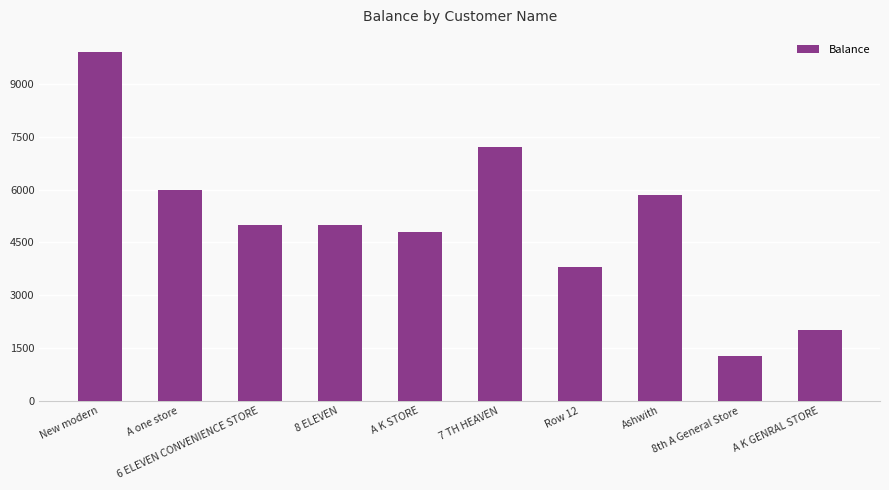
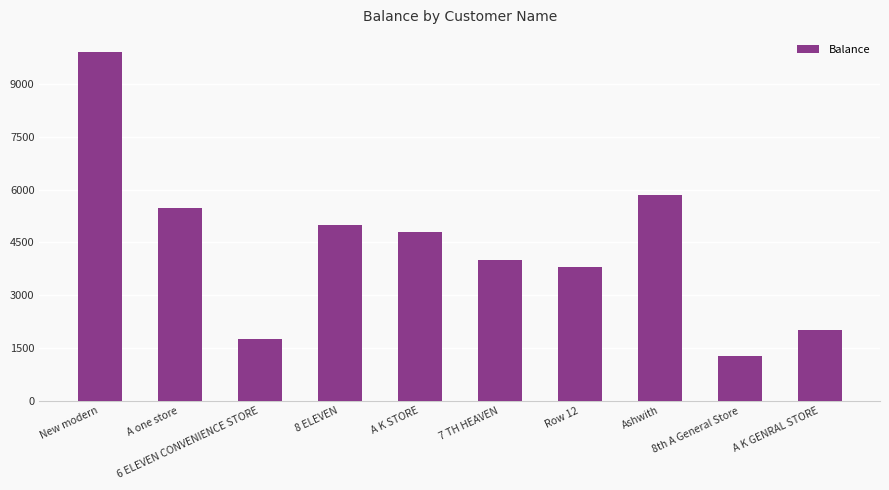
A one store: 6000 -> 5500
6 ELEVEN CONVENIENCE STORE: 5000 -> 1800
7 TH HEAVEN: 7200 -> 4000
